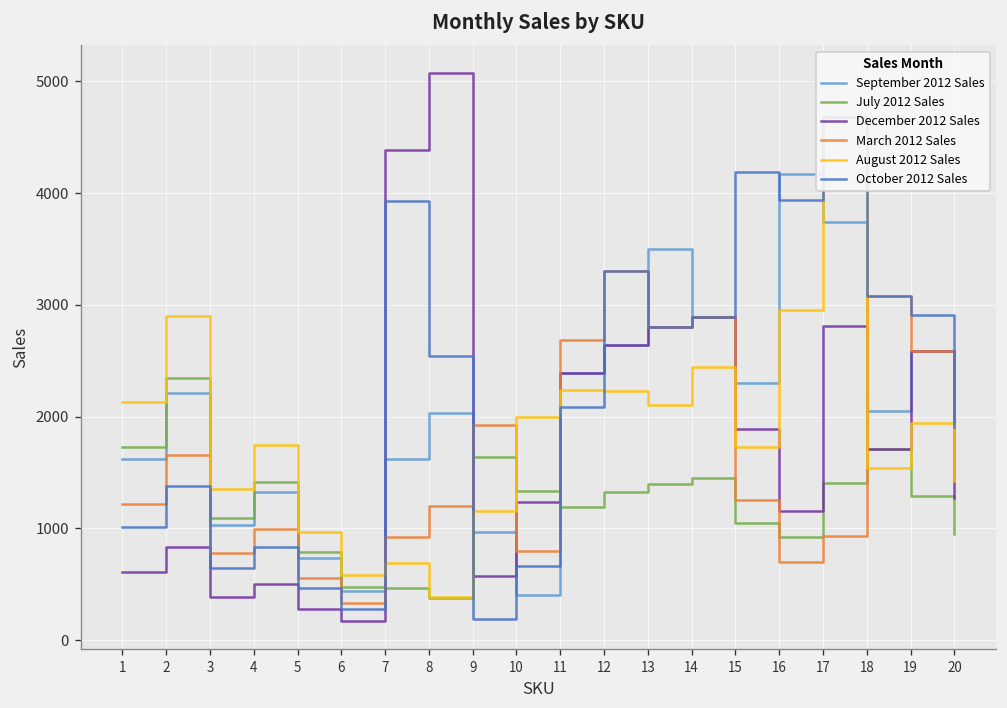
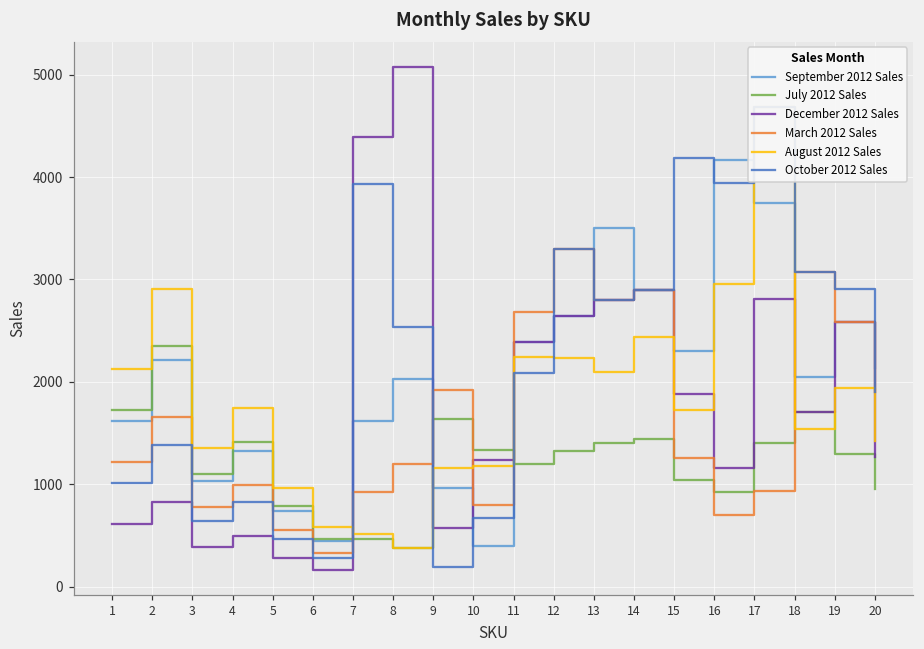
August 2012 Sales, 7: 700 -> 500
August 2012 Sales, 10: 2000 -> 1200
